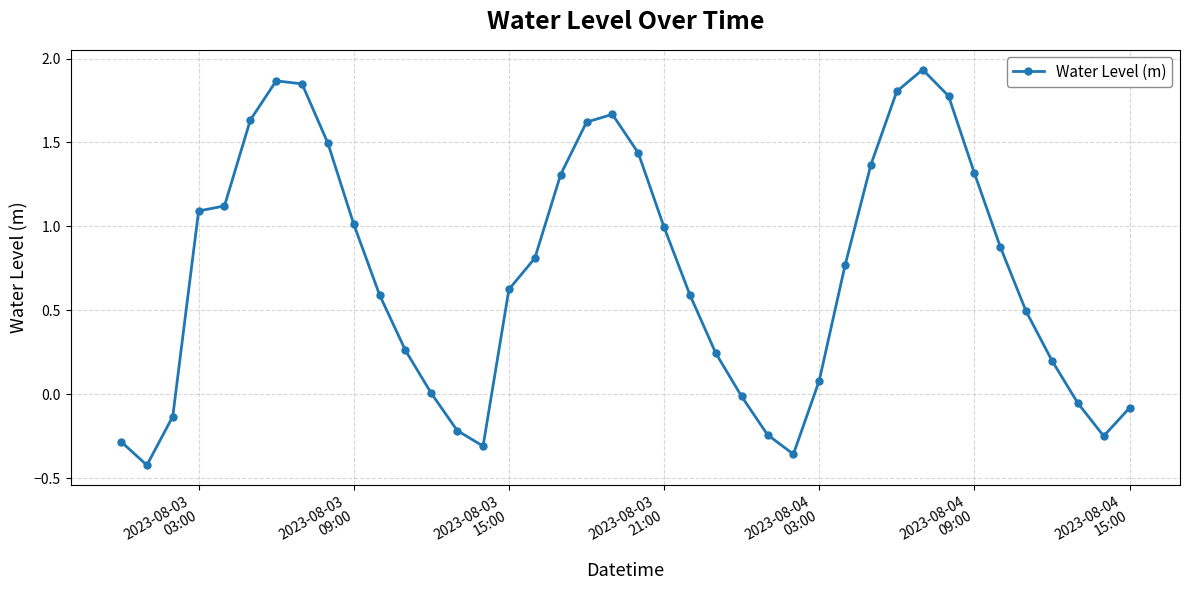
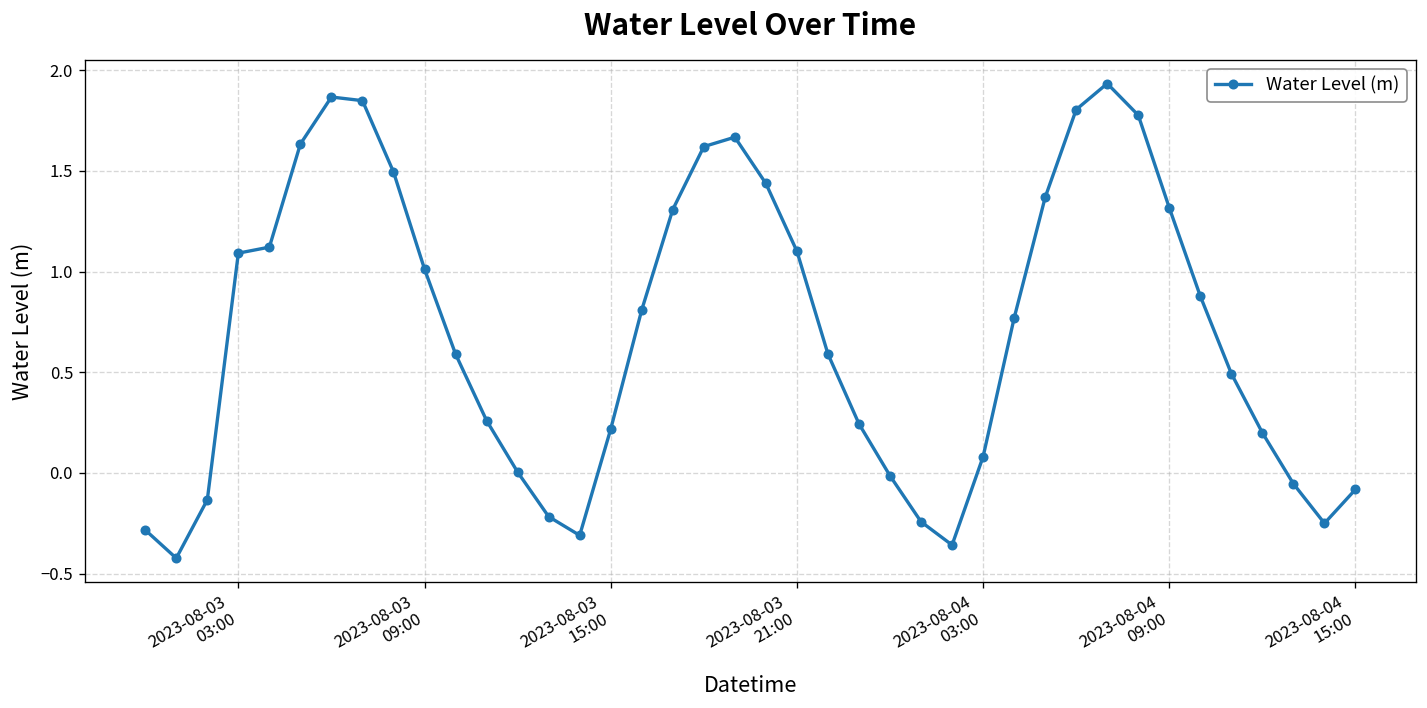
2023-08-03 15:00: 0.62 -> 0.22
2023-08-03 21:00: 0.99 -> 1.10
